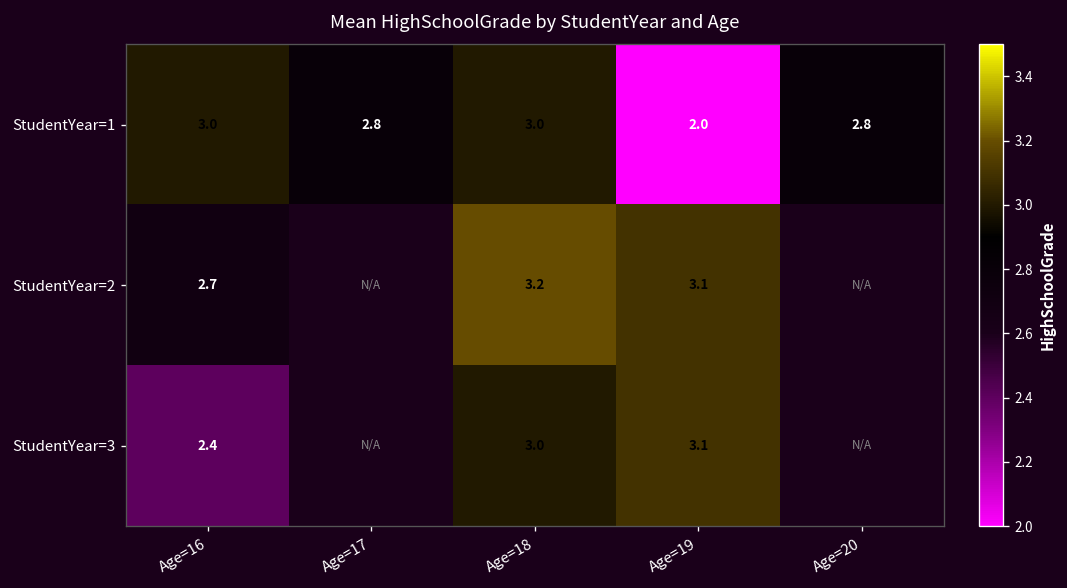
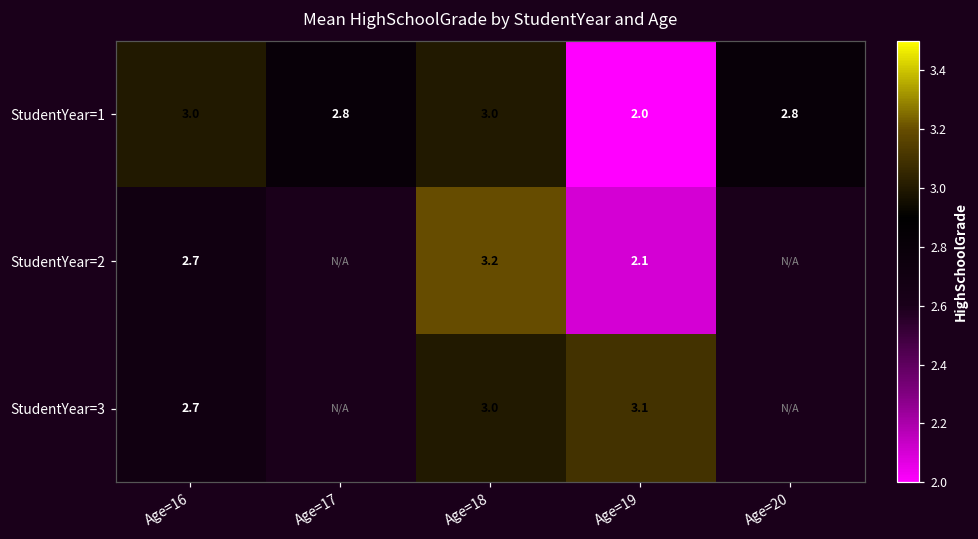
StudentYear=2, Age=19: 3.1 -> 2.1
StudentYear=3, Age=16: 2.4 -> 2.7
